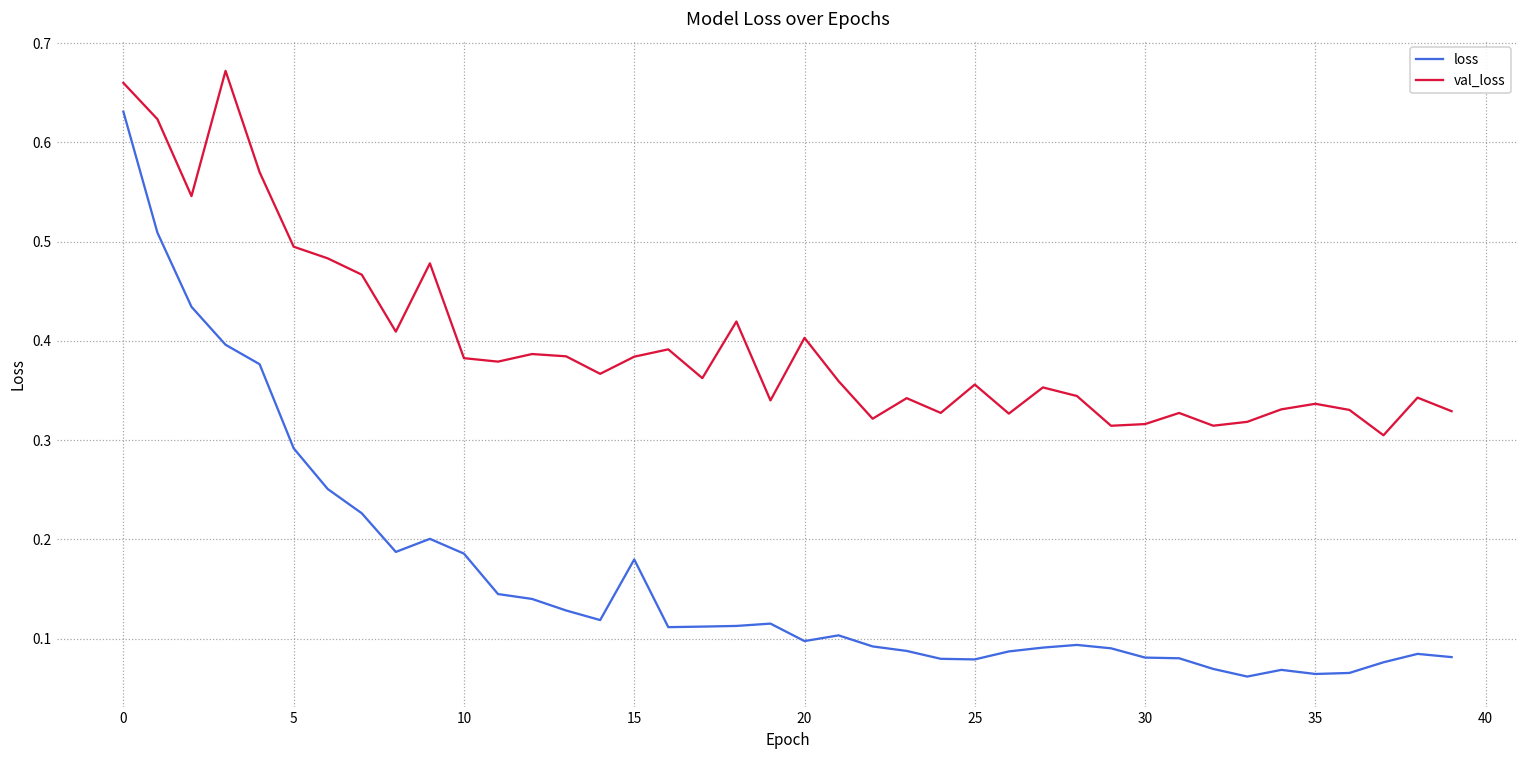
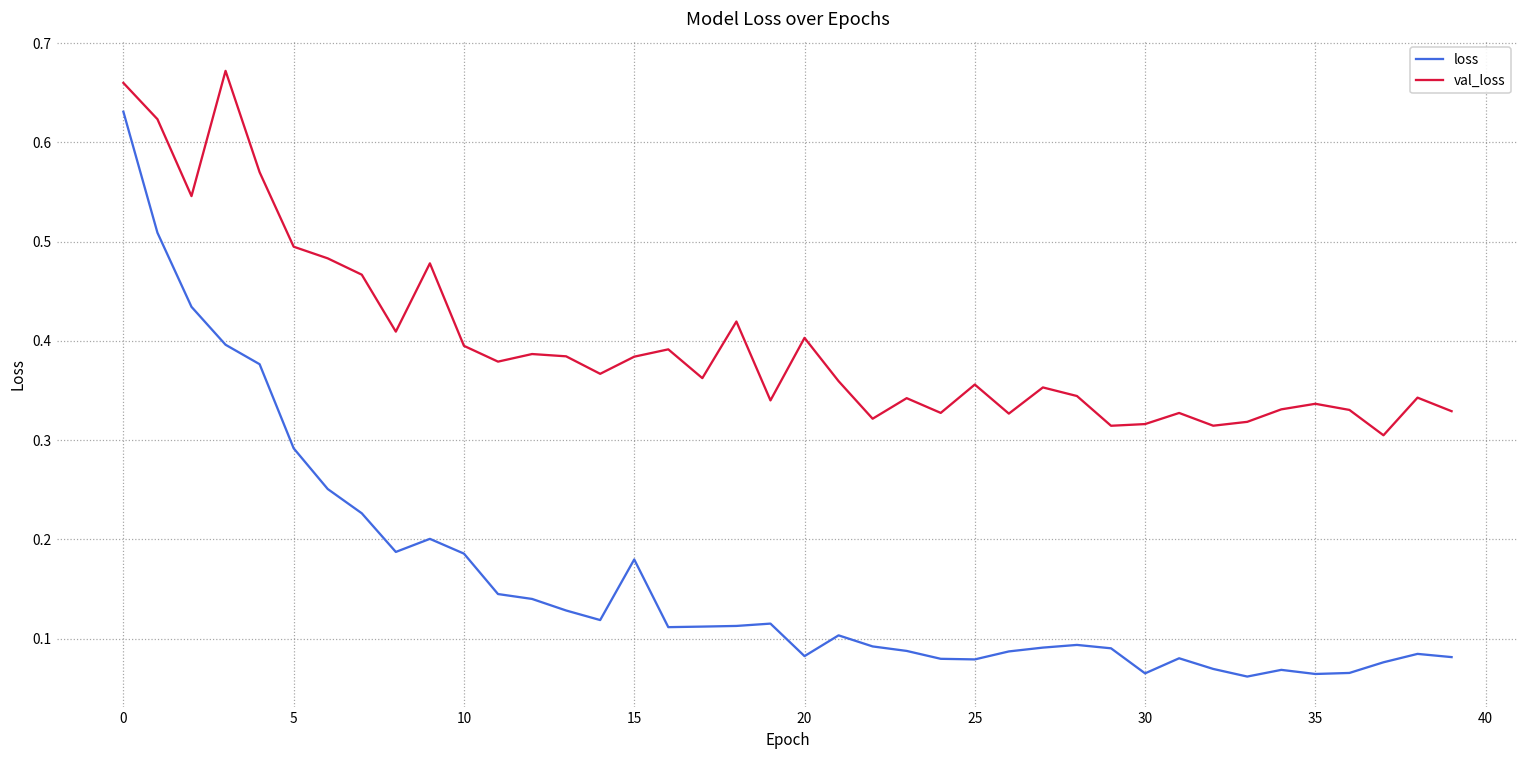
val_loss, 10: 0.38 -> 0.40
loss, 20: 0.10 -> 0.08
loss, 30: 0.08 -> 0.07
